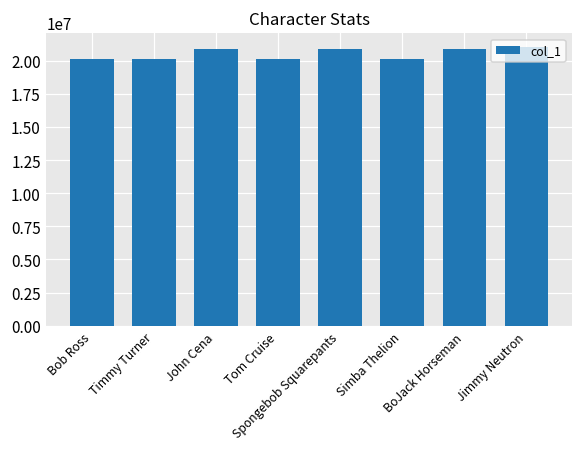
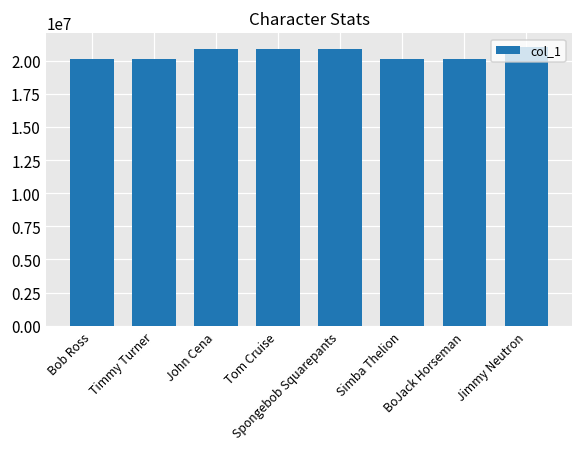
Tom Cruise: 20100000 -> 20900000
BoJack Horseman: 20900000 -> 20200000
